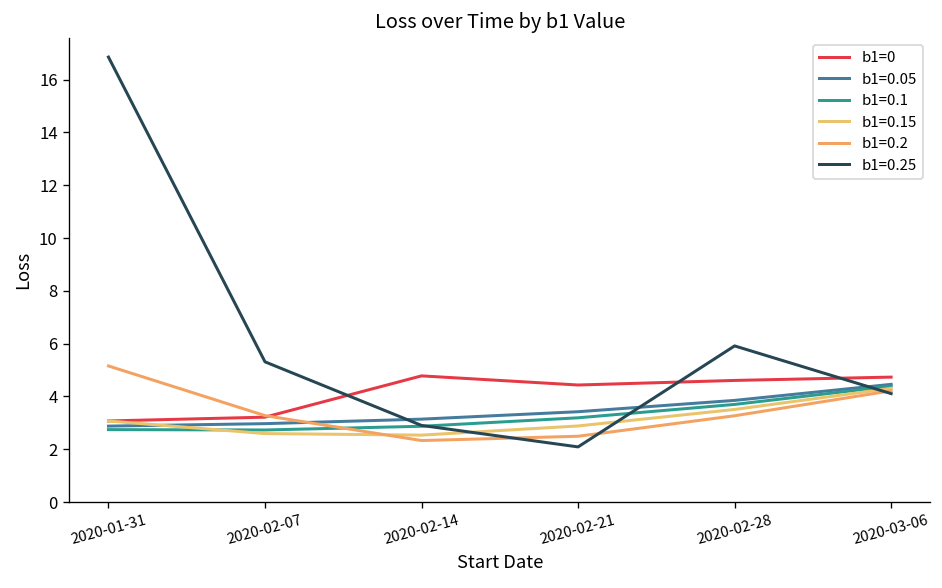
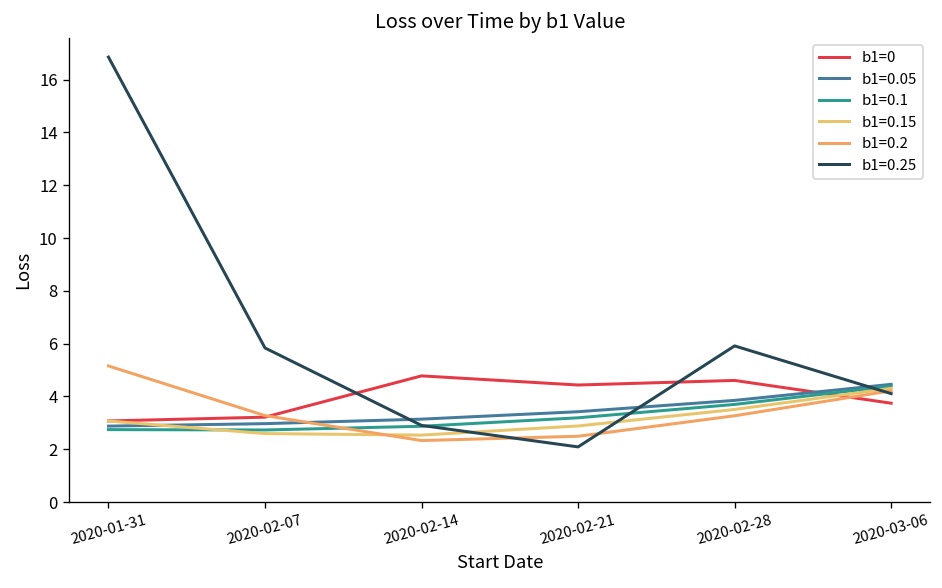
b1=0.25, 2020-02-07: 5.3 -> 5.8
b1=0, 2020-03-06: 4.7 -> 3.7
